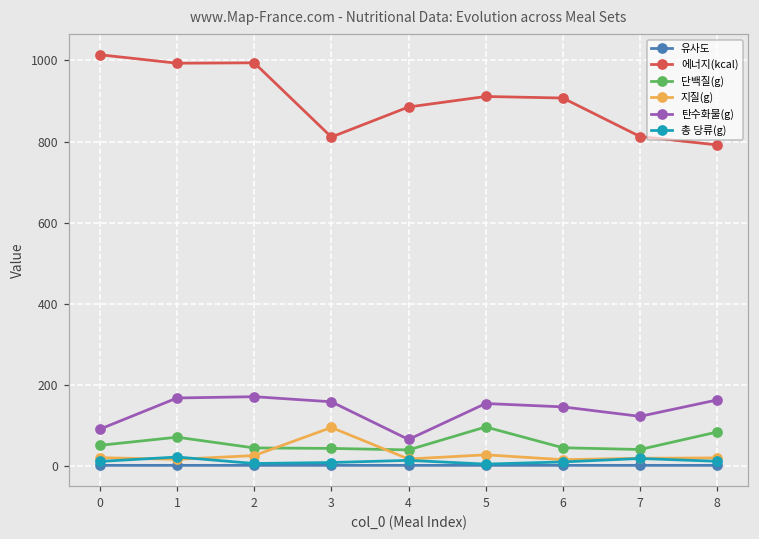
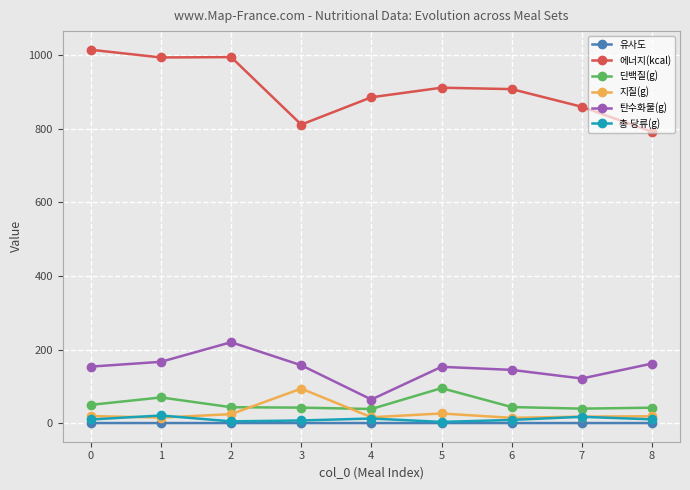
탄수화물(g), 0: 90 -> 150
탄수화물(g), 2: 170 -> 220
에너지(kcal), 7: 810 -> 860
단백질(g), 8: 80 -> 40
